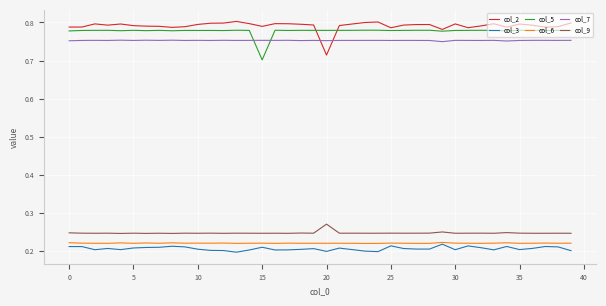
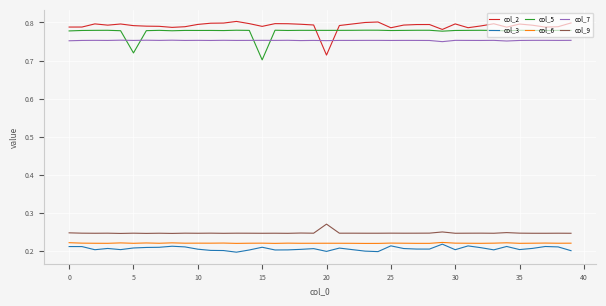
col_5, 5: 0.78 -> 0.72
